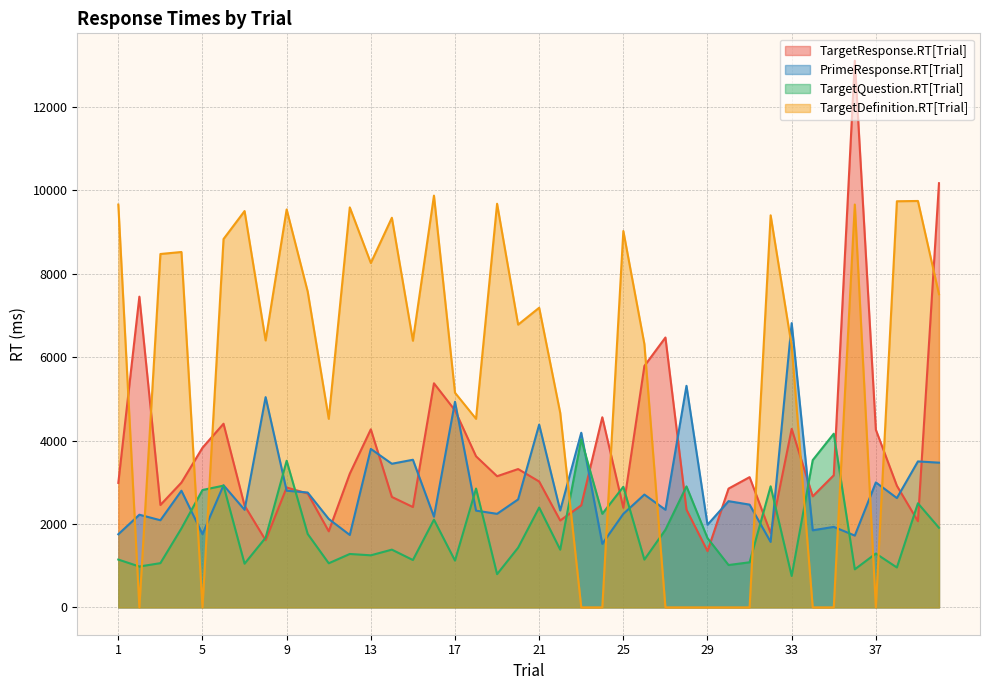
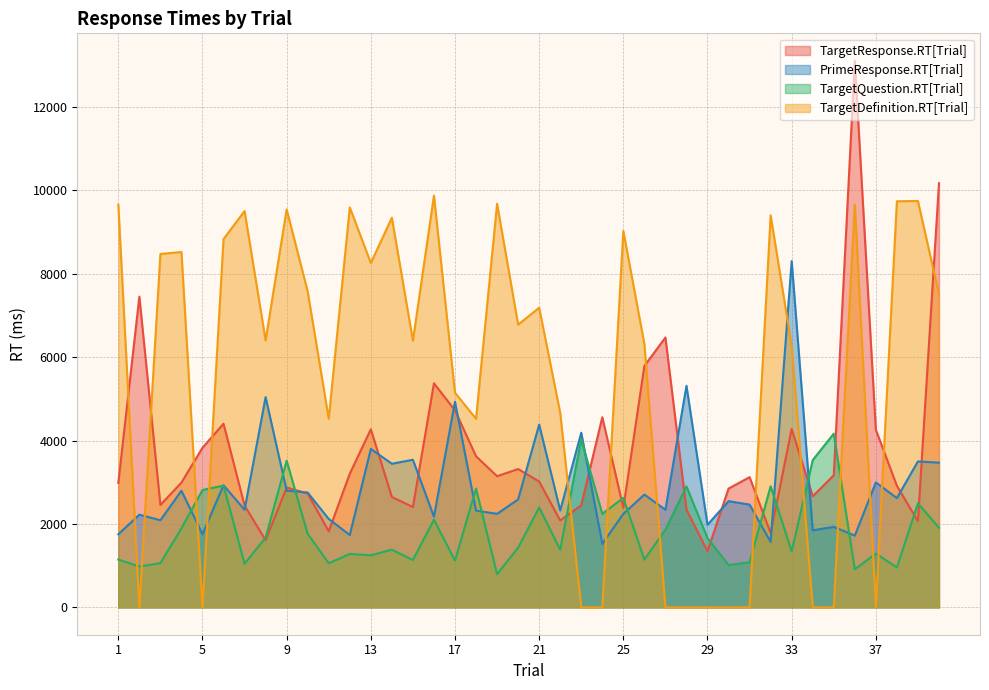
TargetQuestion.RT[Trial], 25: 2900 -> 2600
PrimeResponse.RT[Trial], 33: 6800 -> 8300
TargetQuestion.RT[Trial], 33: 800 -> 1300
